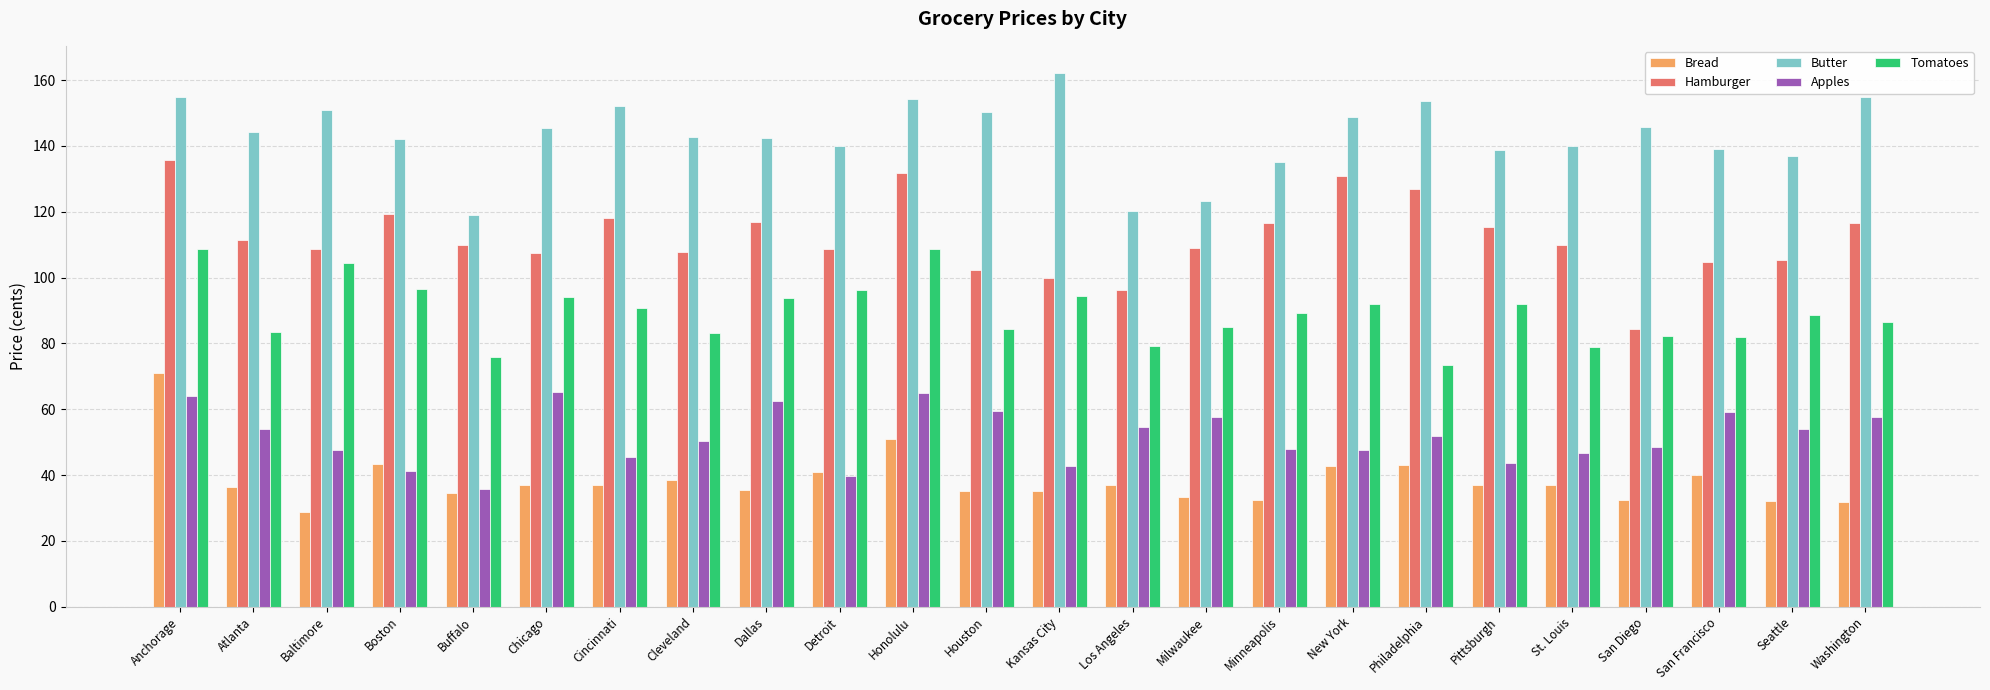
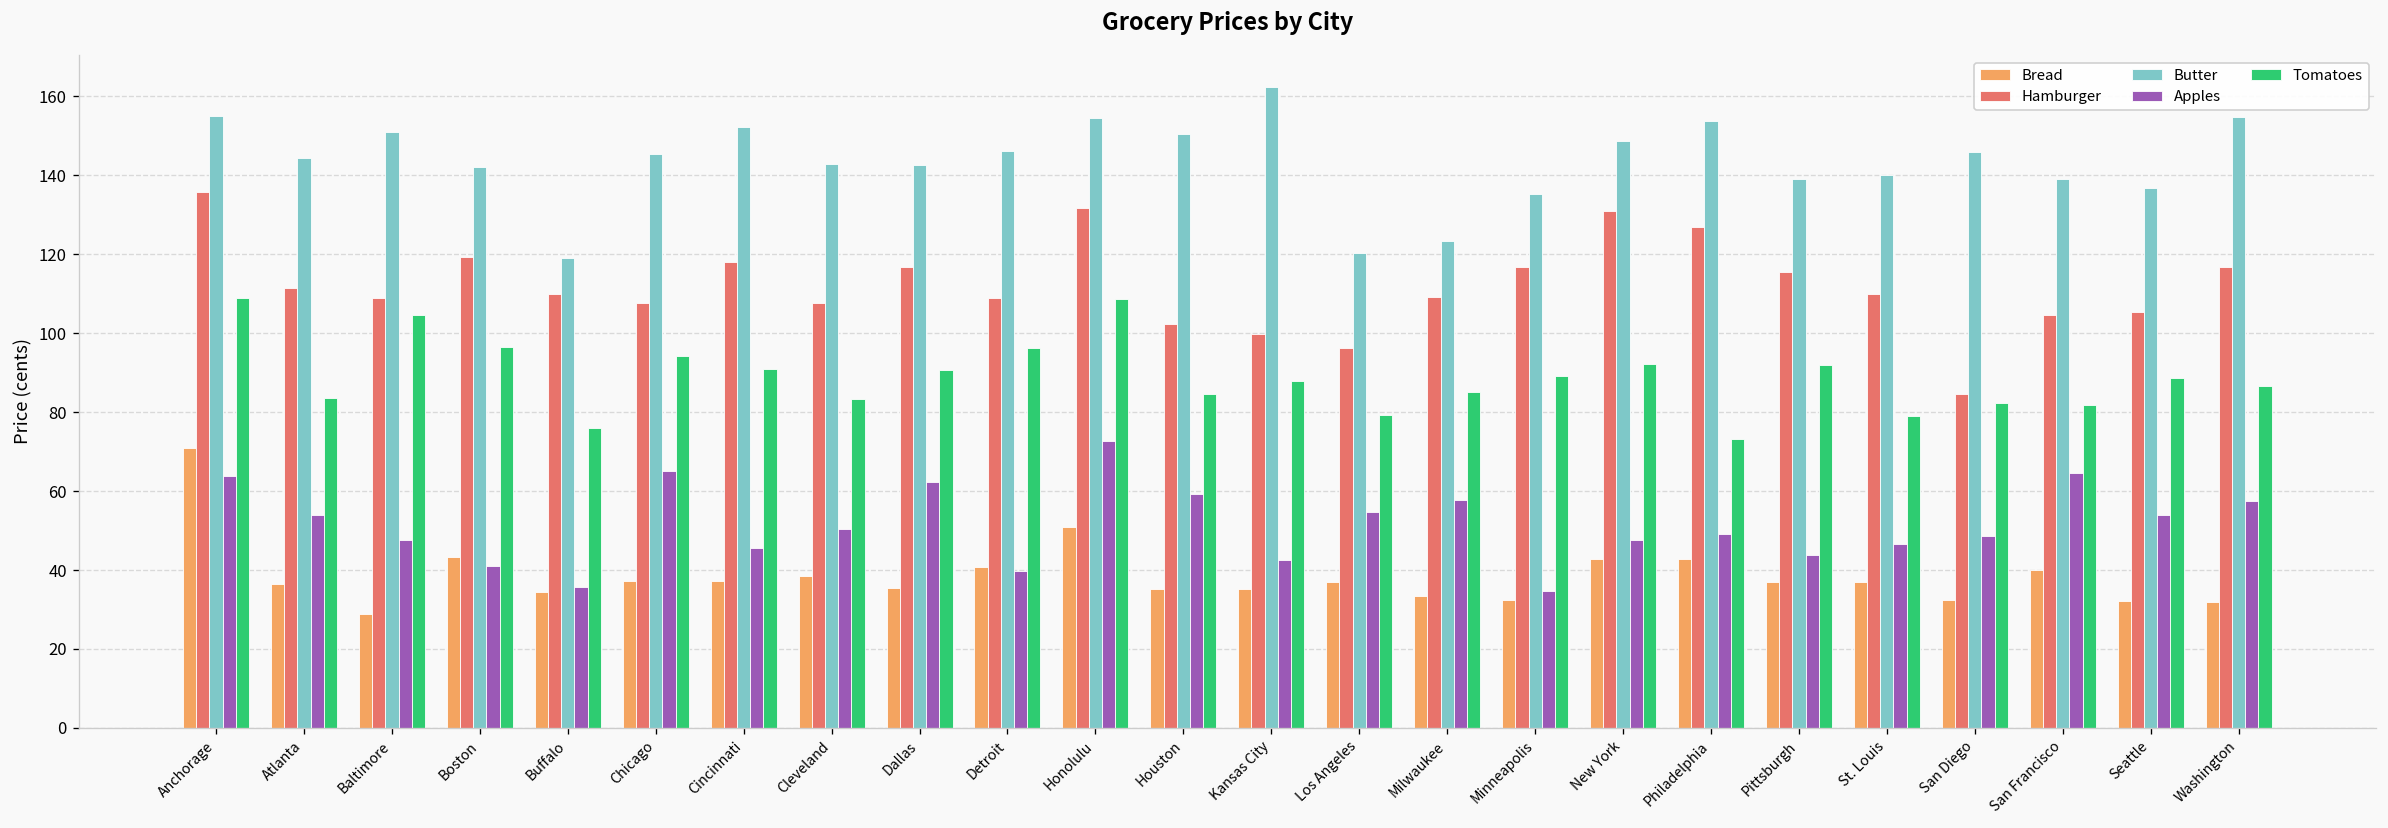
Tomatoes, Dallas: 94 -> 91
Butter, Detroit: 140 -> 146
Apples, Honolulu: 65 -> 73
Tomatoes, Kansas City: 94 -> 88
Apples, Minneapolis: 48 -> 35
Apples, Philadelphia: 52 -> 49
Apples, San Francisco: 59 -> 65
